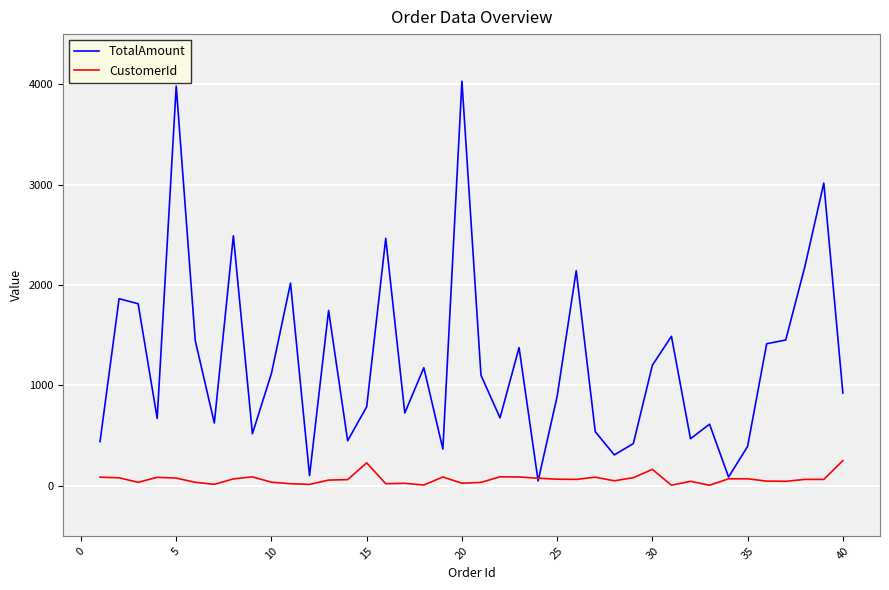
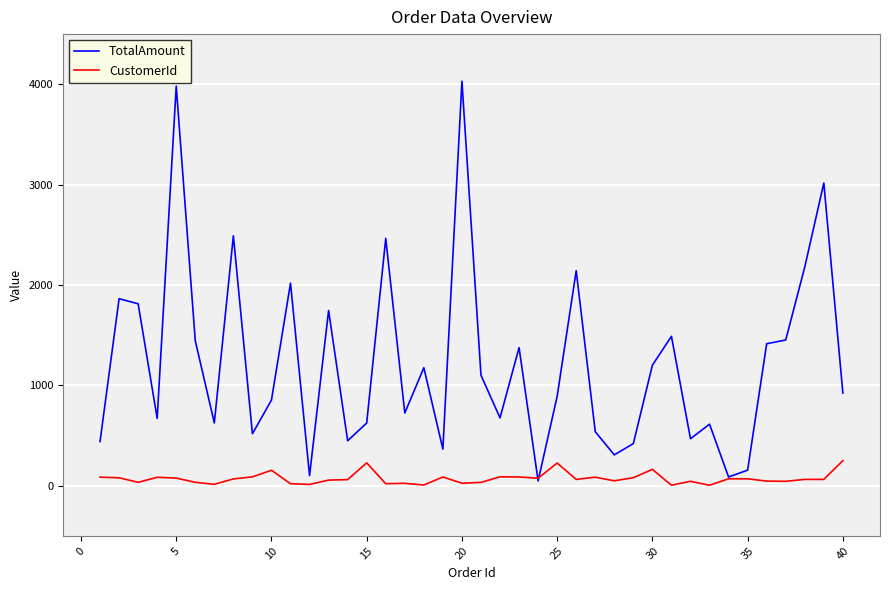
TotalAmount, 10: 1120 -> 850
CustomerId, 10: 40 -> 150
TotalAmount, 15: 790 -> 620
CustomerId, 25: 70 -> 230
TotalAmount, 35: 390 -> 160
